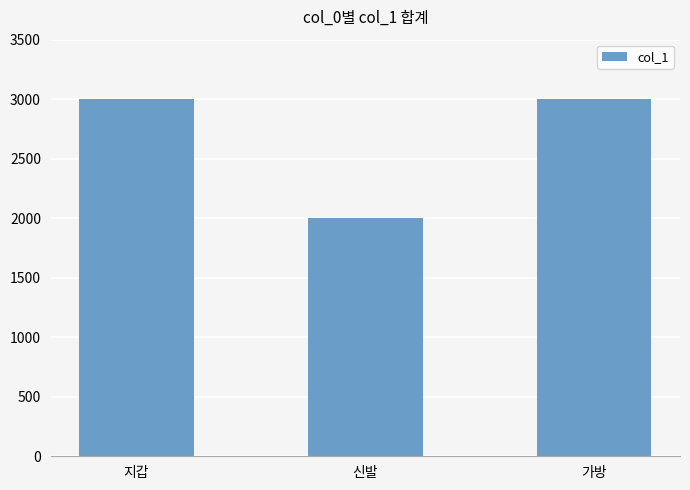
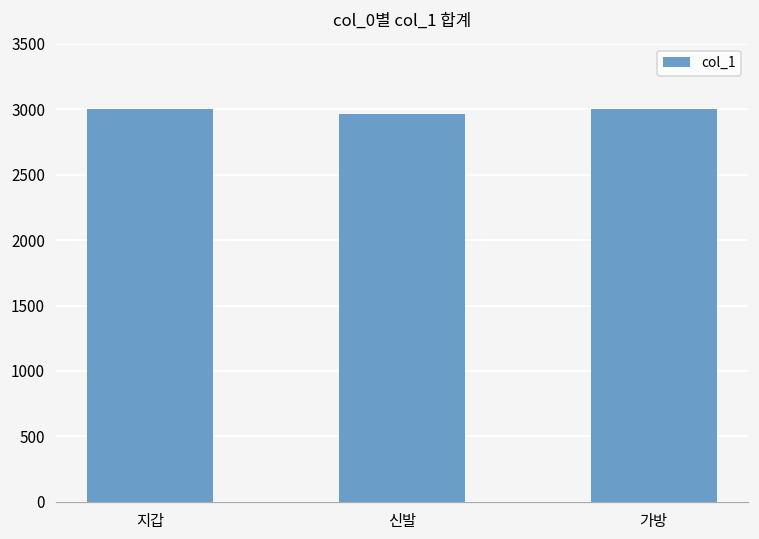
신발: 2000 -> 2960
